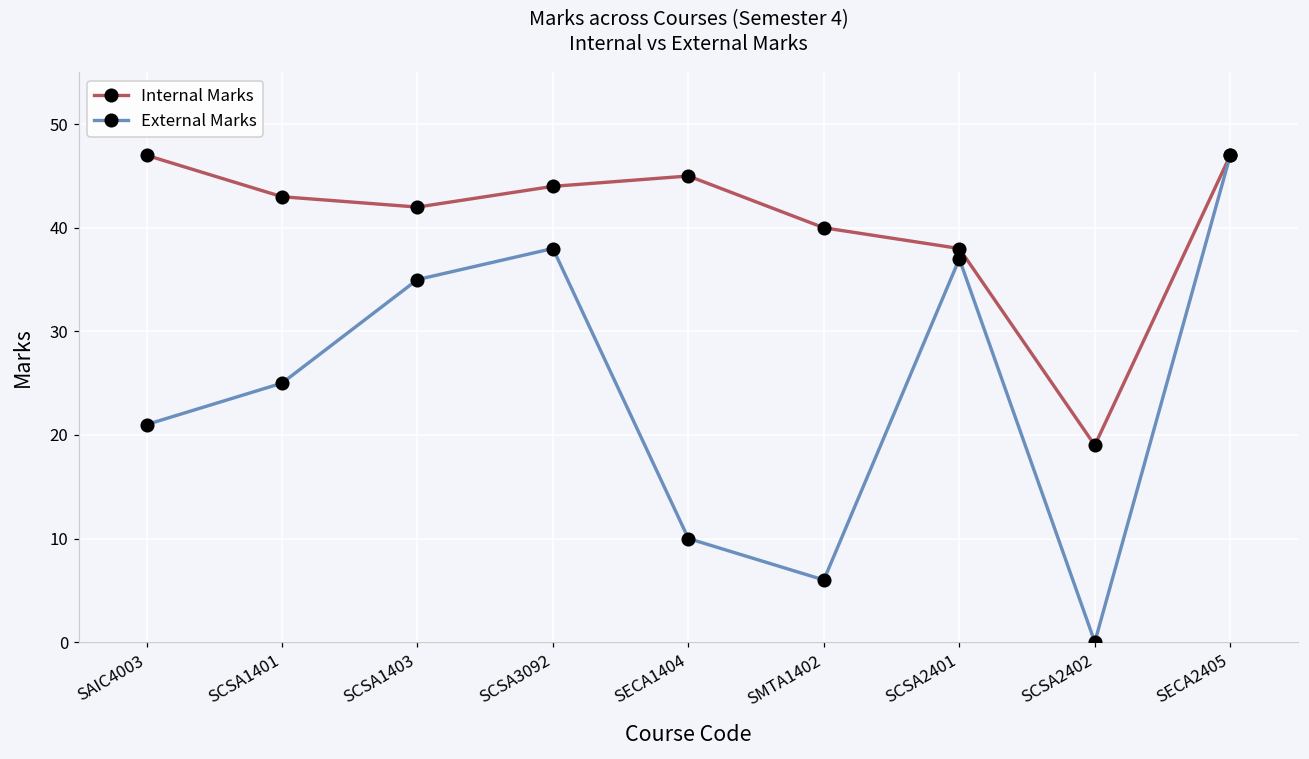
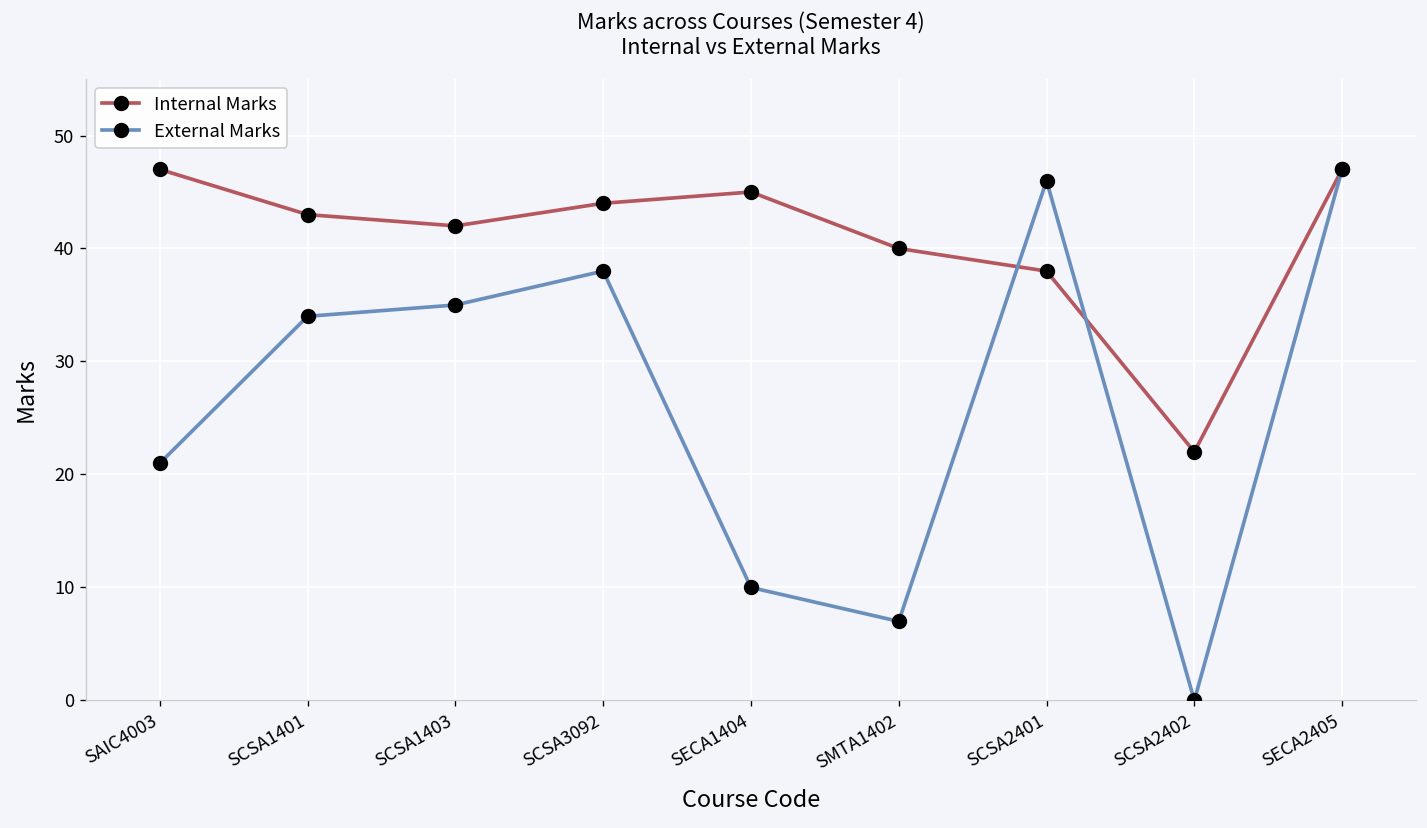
External Marks, SCSA1401: 25 -> 34
External Marks, SMTA1402: 6 -> 7
External Marks, SCSA2401: 37 -> 46
Internal Marks, SCSA2402: 19 -> 22
